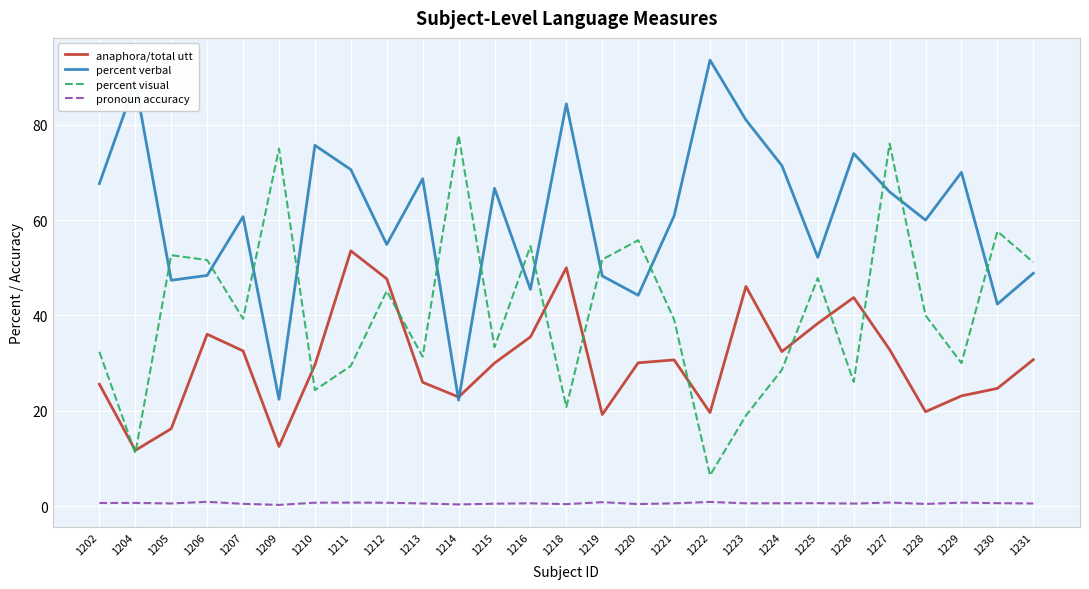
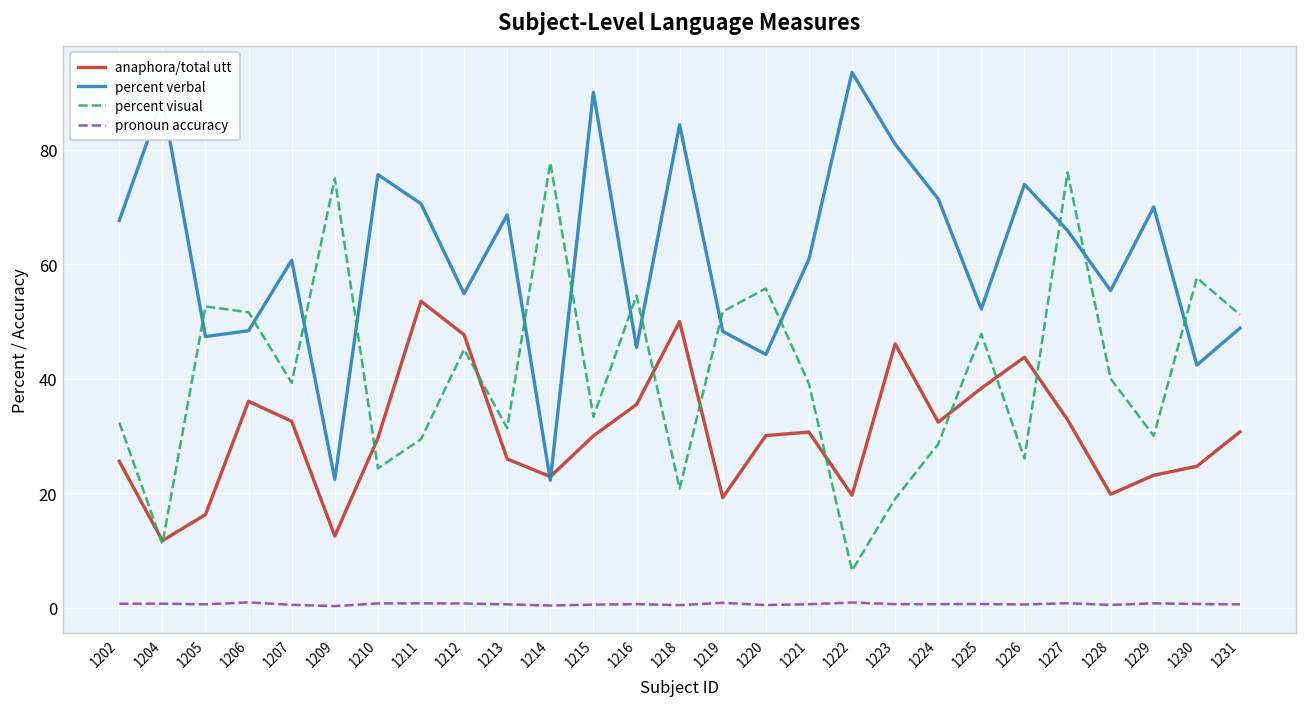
percent verbal, 1215: 67 -> 90
percent verbal, 1228: 60 -> 55
